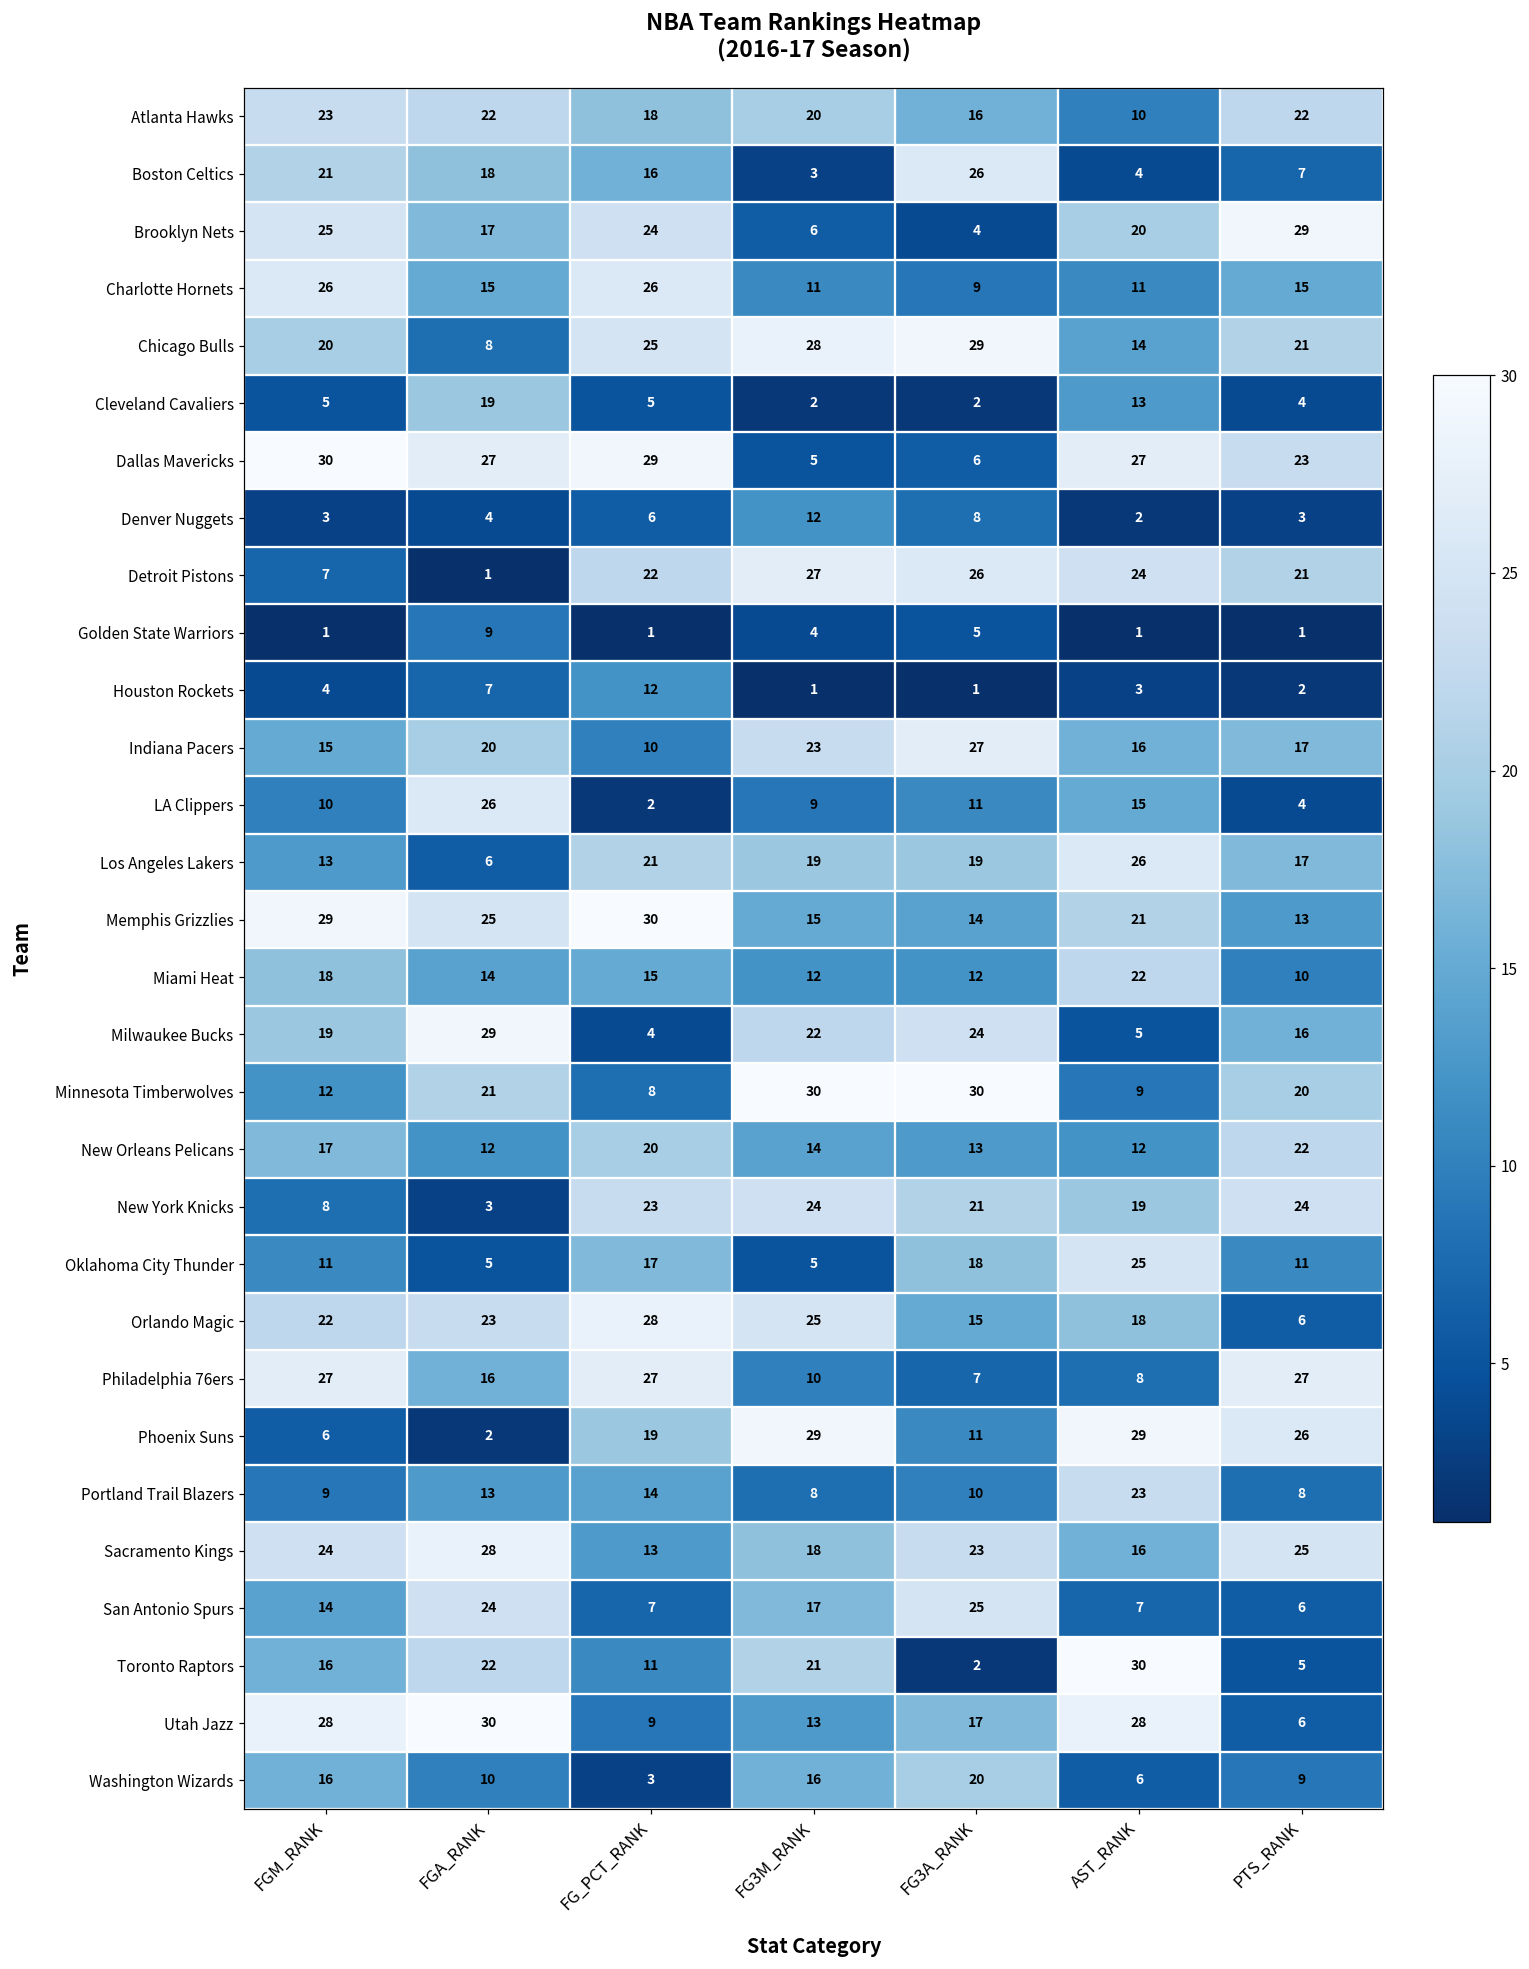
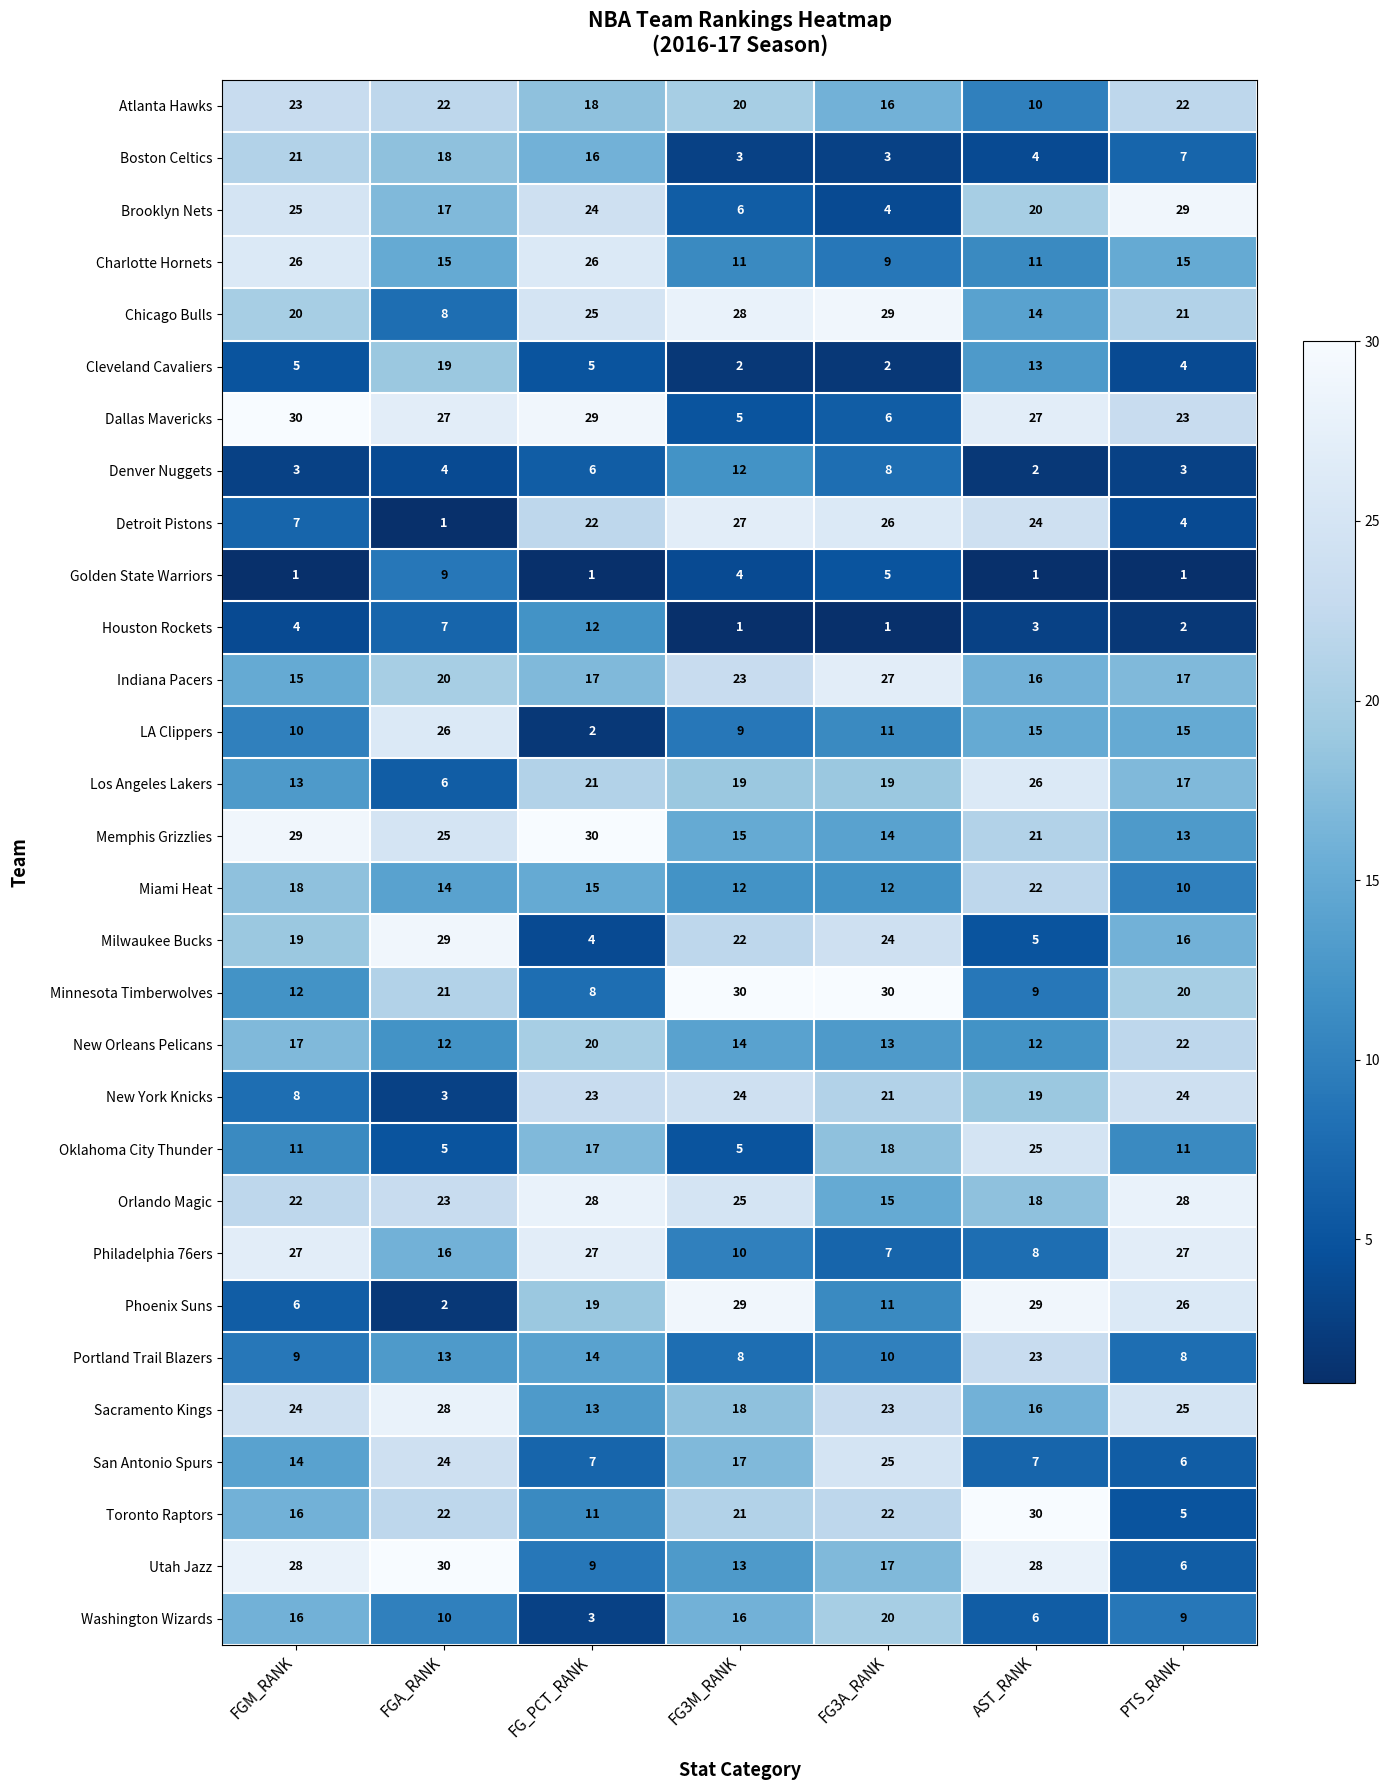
Boston Celtics, FG3A_RANK: 26 -> 3
Detroit Pistons, PTS_RANK: 21 -> 4
Indiana Pacers, FG_PCT_RANK: 10 -> 17
LA Clippers, PTS_RANK: 4 -> 15
Orlando Magic, PTS_RANK: 6 -> 28
Toronto Raptors, FG3A_RANK: 2 -> 22
